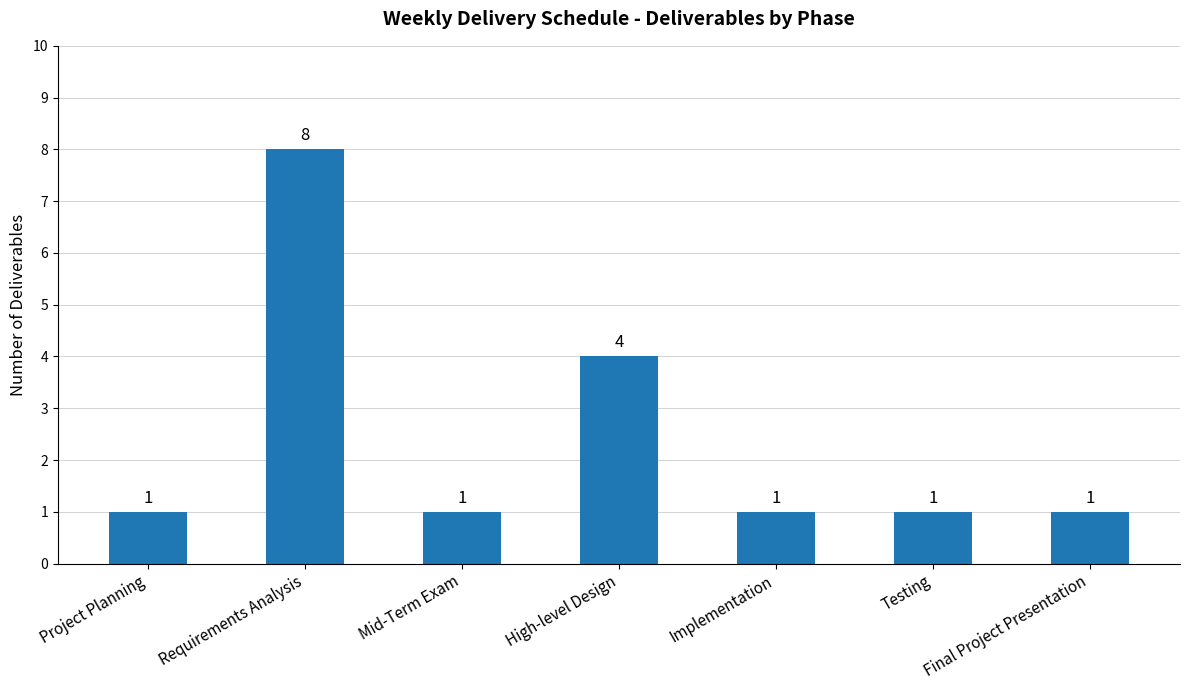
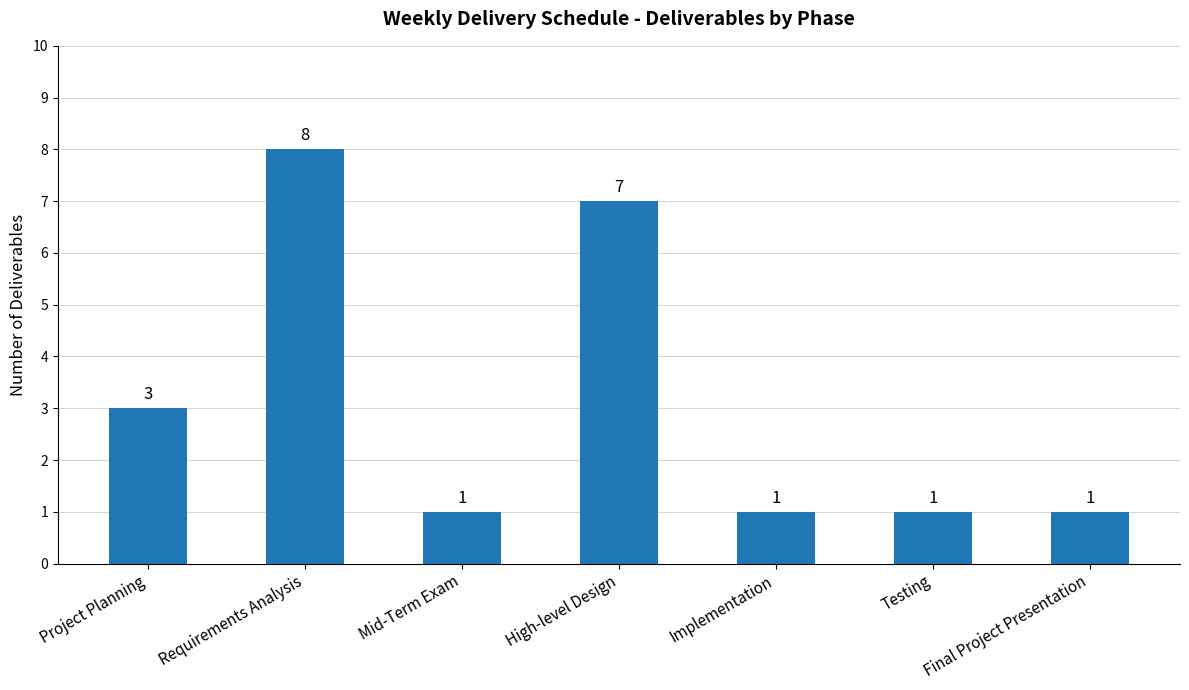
Project Planning: 1 -> 3
High-level Design: 4 -> 7
